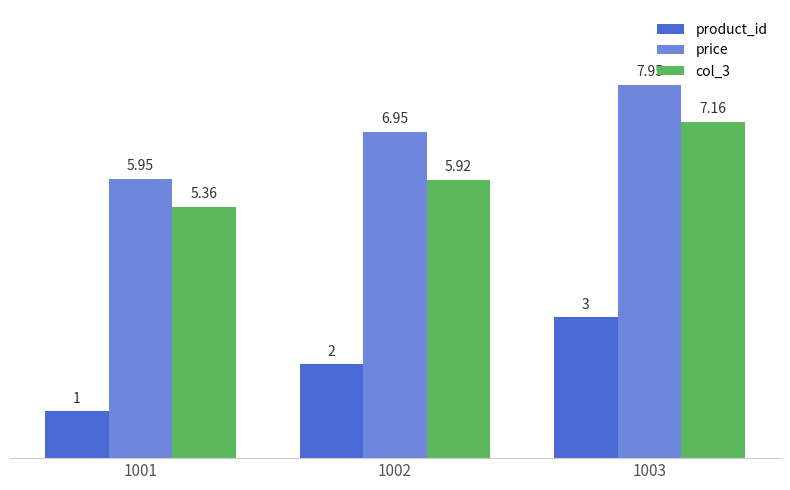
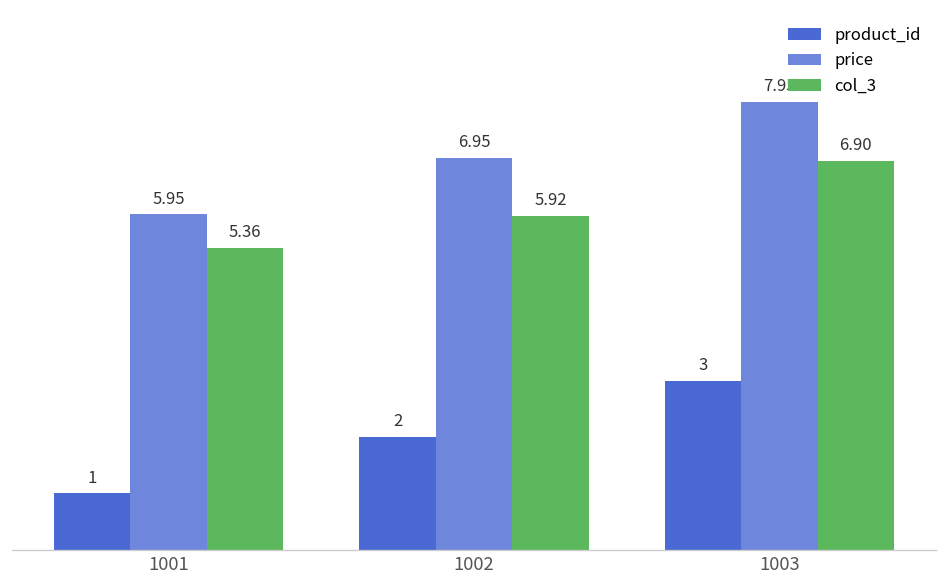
col_3, 1003: 7.16 -> 6.90
